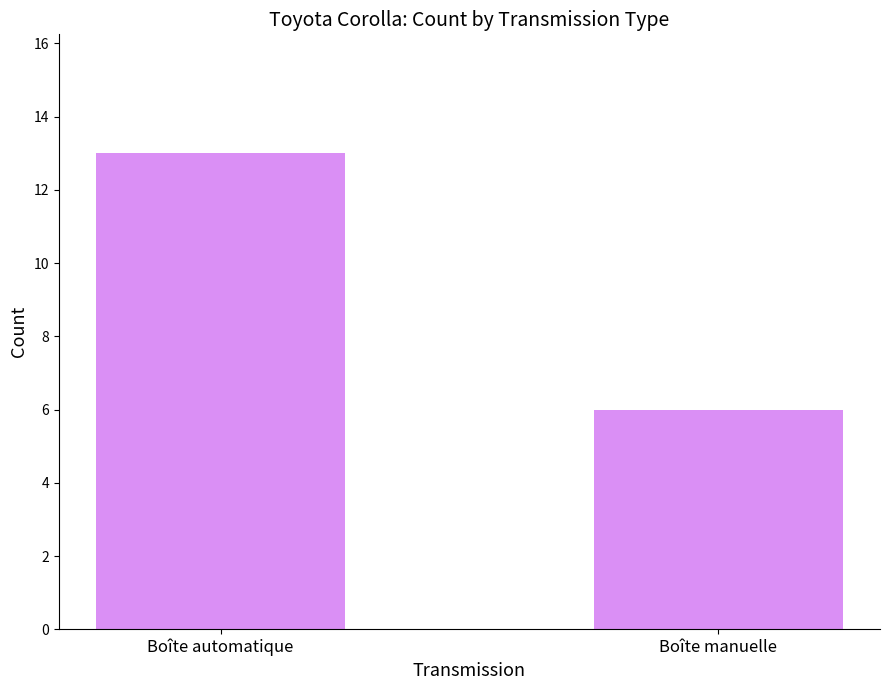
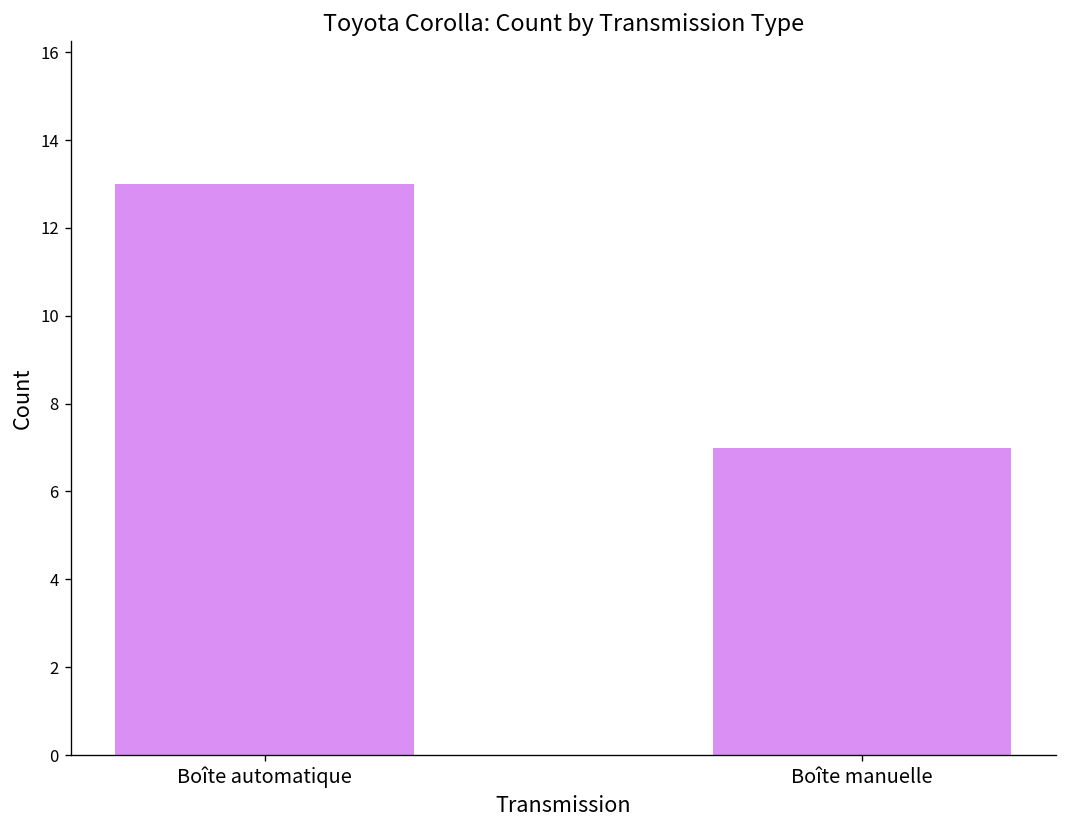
Boîte manuelle: 6 -> 7
